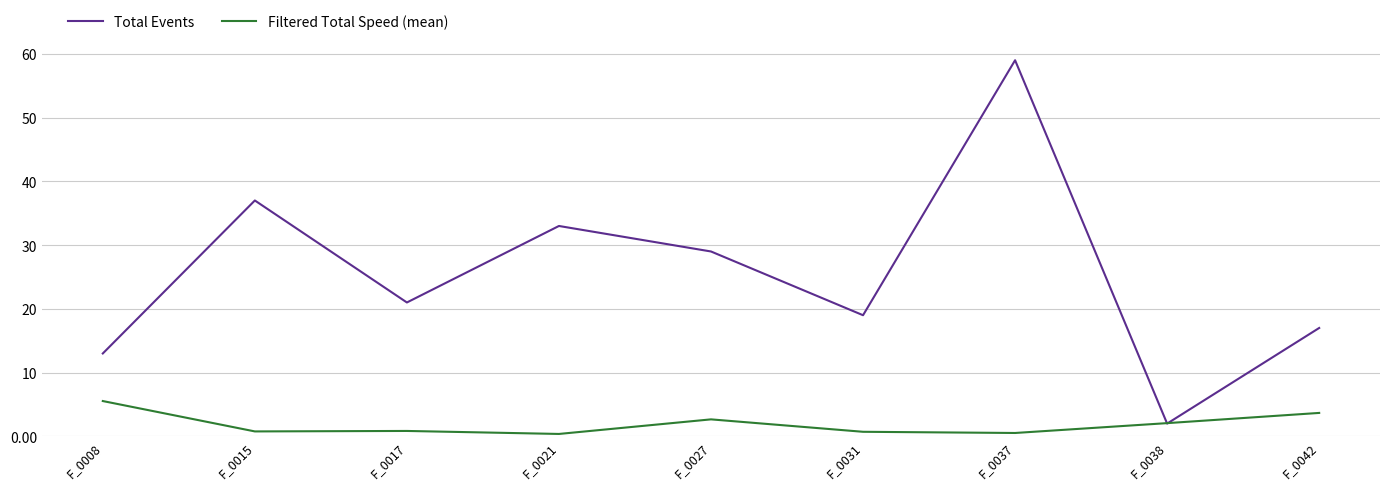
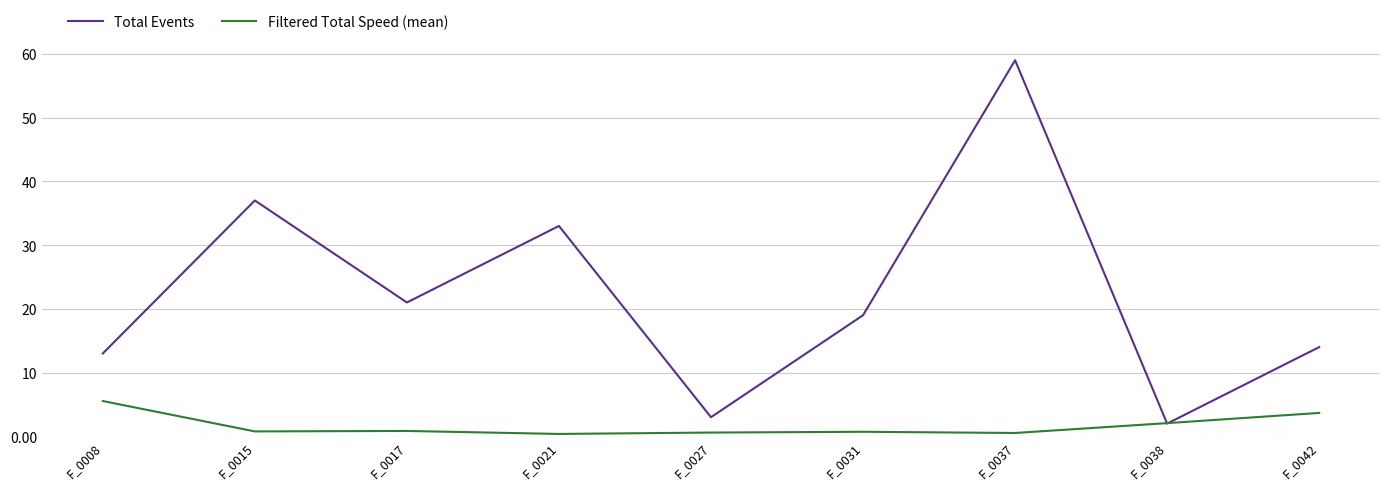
Total Events, F_0027: 29 -> 3
Filtered Total Speed (mean), F_0027: 3 -> 1
Total Events, F_0042: 17 -> 14
